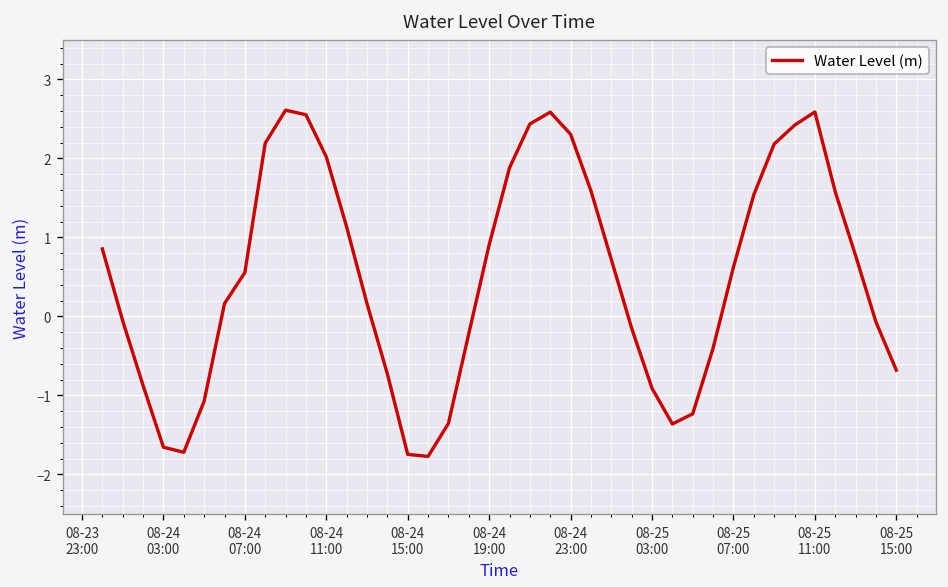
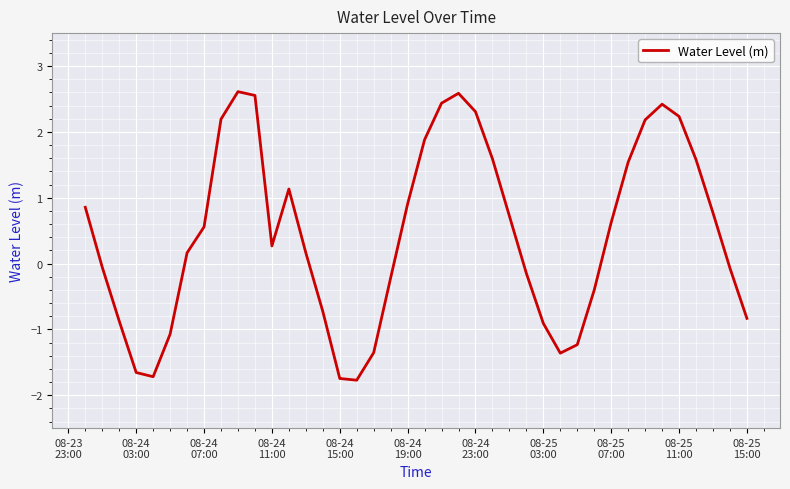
08-24 11:00: 2.0 -> 0.3
08-25 11:00: 2.6 -> 2.2
08-25 15:00: -0.7 -> -0.8
